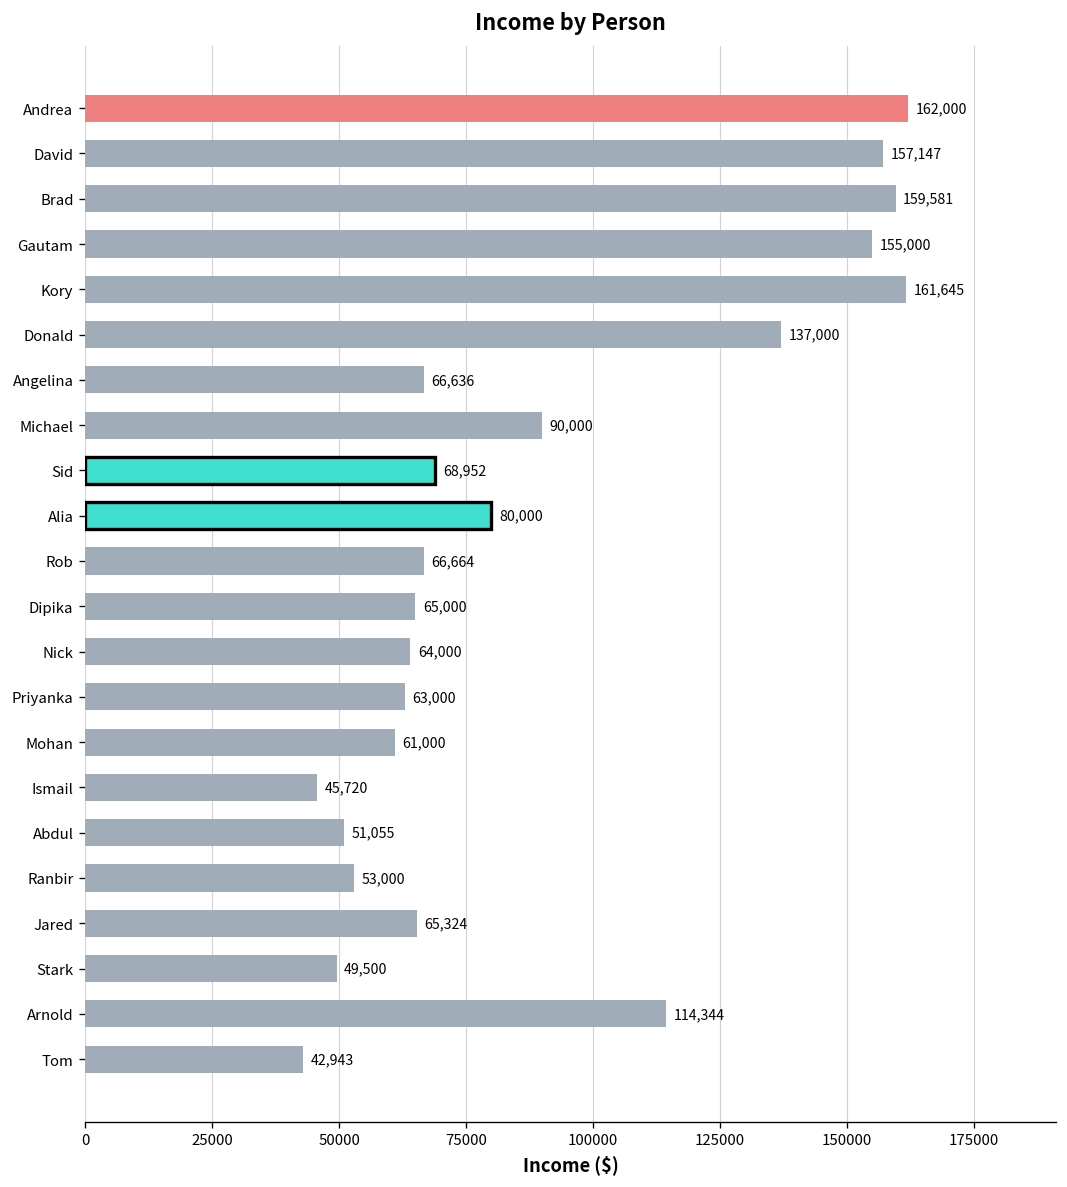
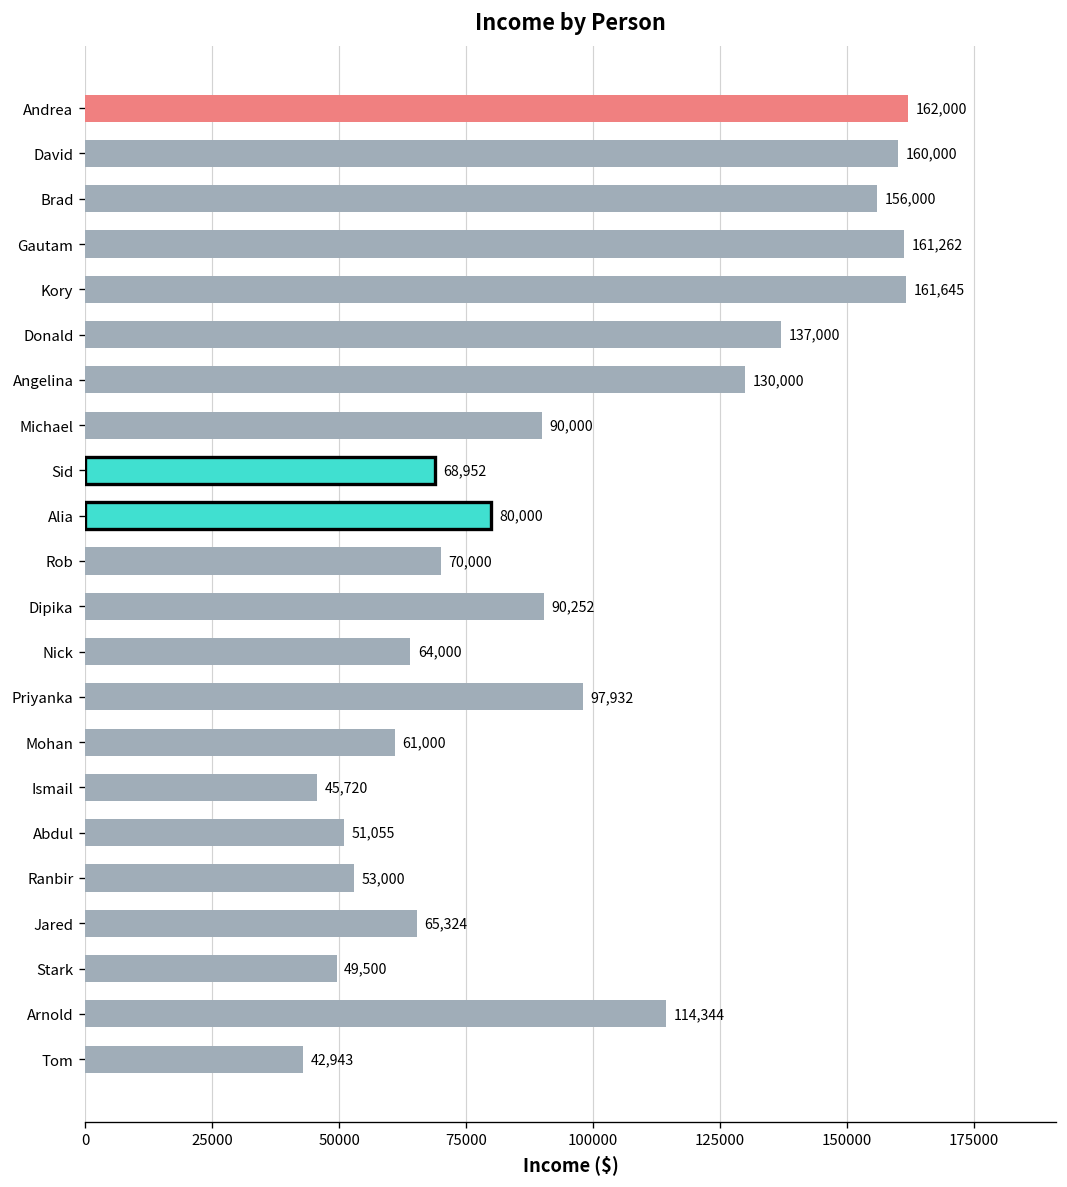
David: 157,147 -> 160,000
Brad: 159,581 -> 156,000
Gautam: 155,000 -> 161,262
Angelina: 66,636 -> 130,000
Rob: 66,664 -> 70,000
Dipika: 65,000 -> 90,252
Priyanka: 63,000 -> 97,932
